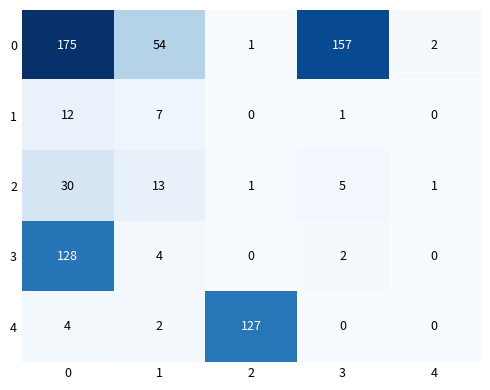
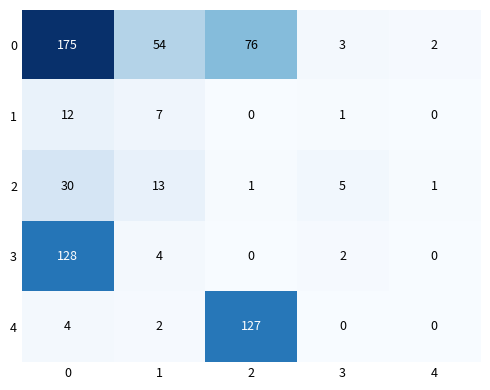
0, 2: 1 -> 76
0, 3: 157 -> 3
